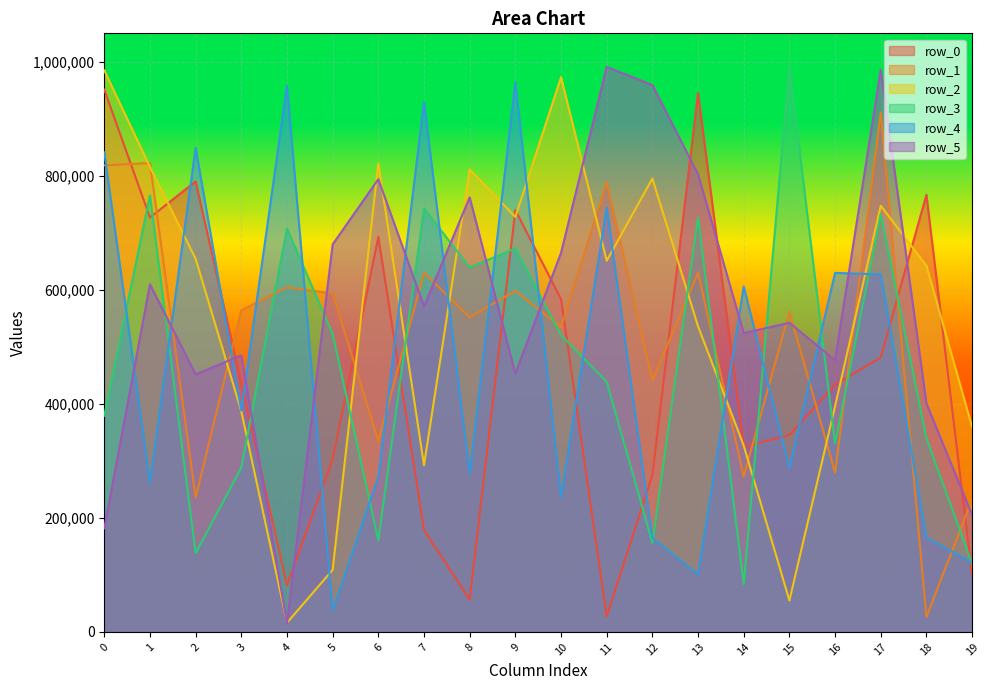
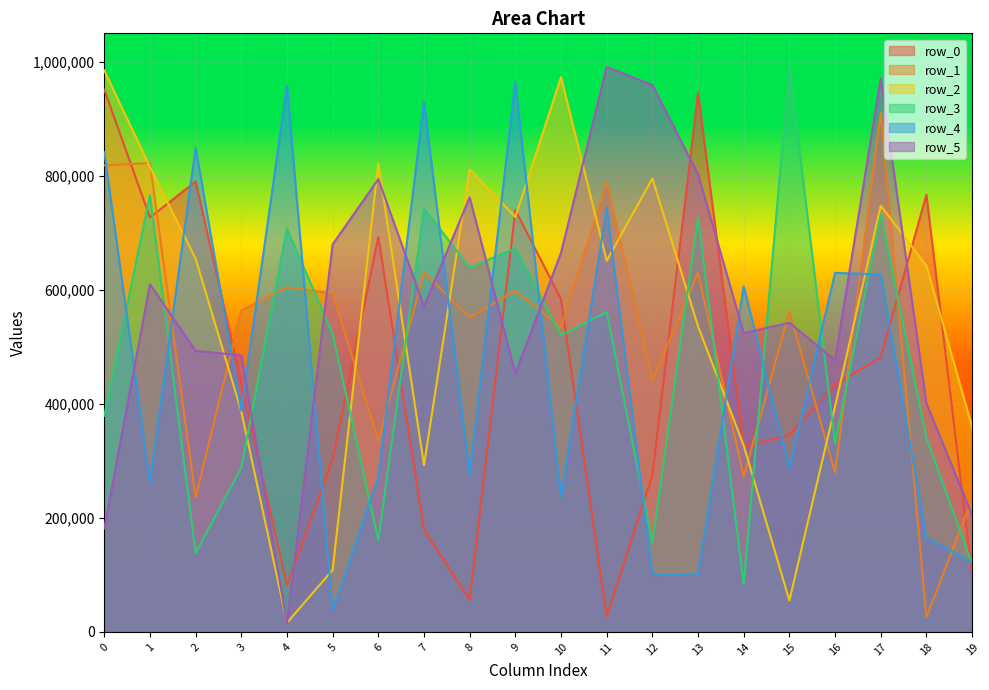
row_5, 2: 450,000 -> 490,000
row_3, 11: 440,000 -> 560,000
row_4, 12: 160,000 -> 100,000
row_5, 17: 990,000 -> 970,000
